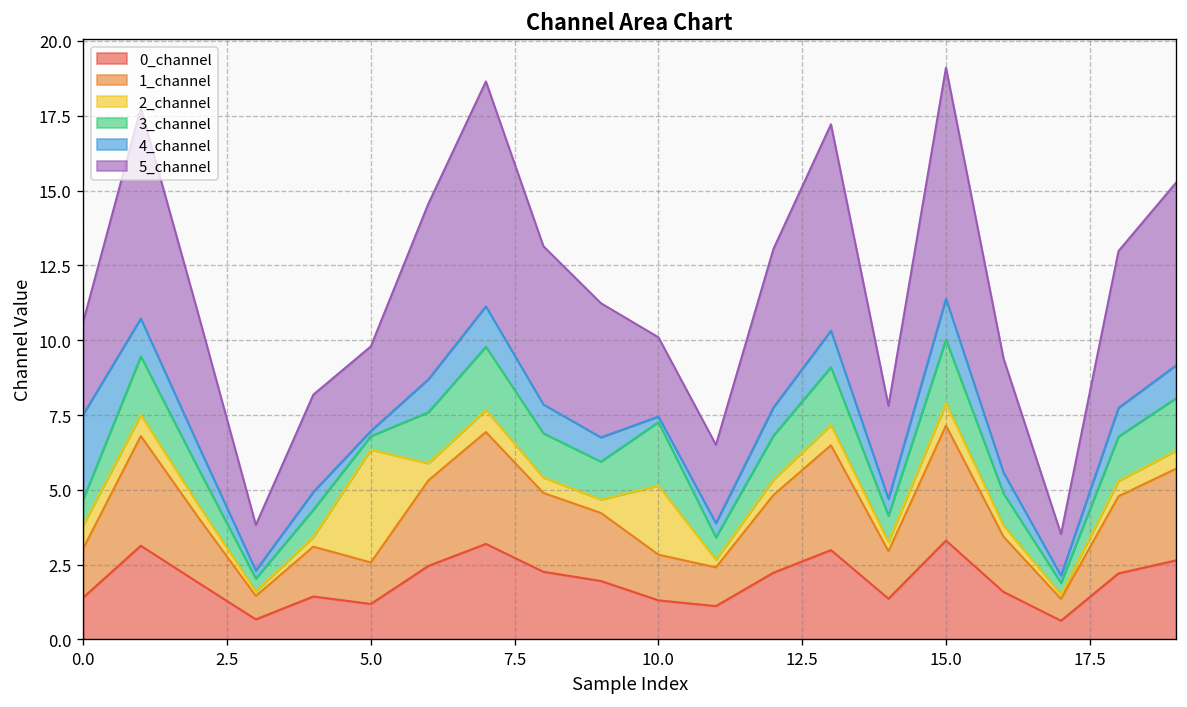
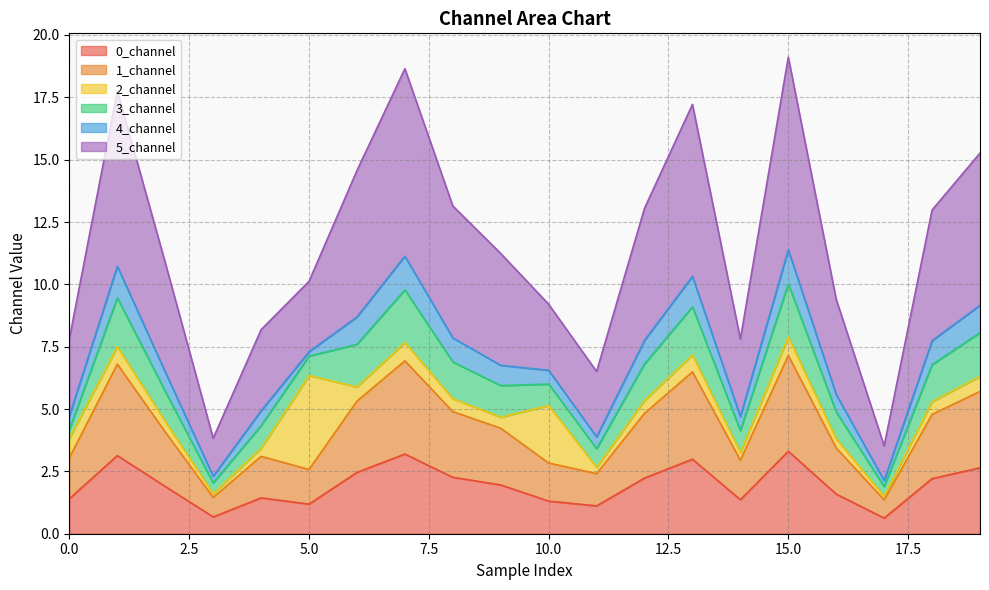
3_channel, 0.0: 0.9 -> 0.4
4_channel, 0.0: 2.8 -> 0.5
3_channel, 5.0: 0.4 -> 0.8
3_channel, 10.0: 2.1 -> 0.9
4_channel, 10.0: 0.2 -> 0.6
